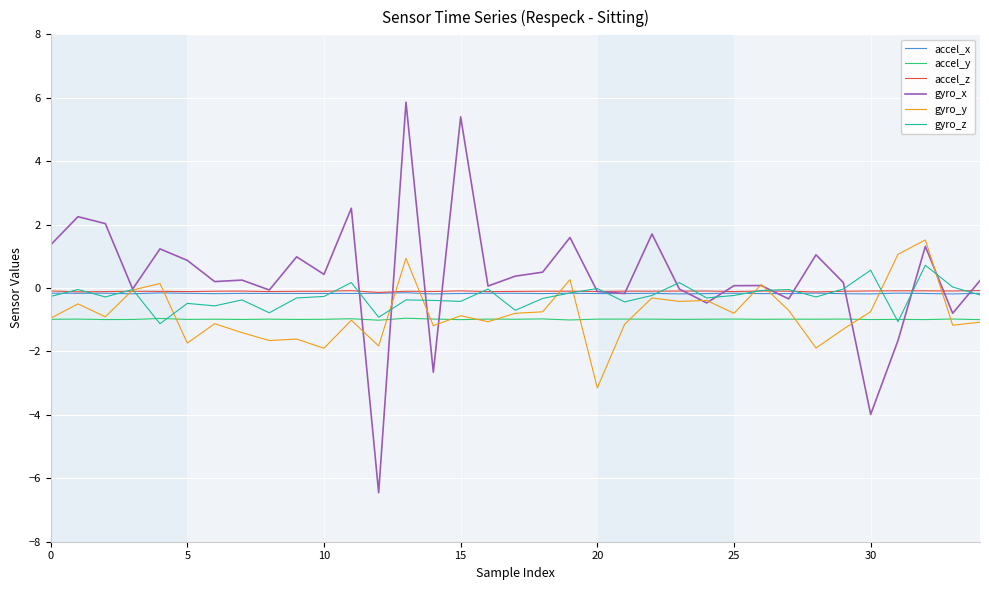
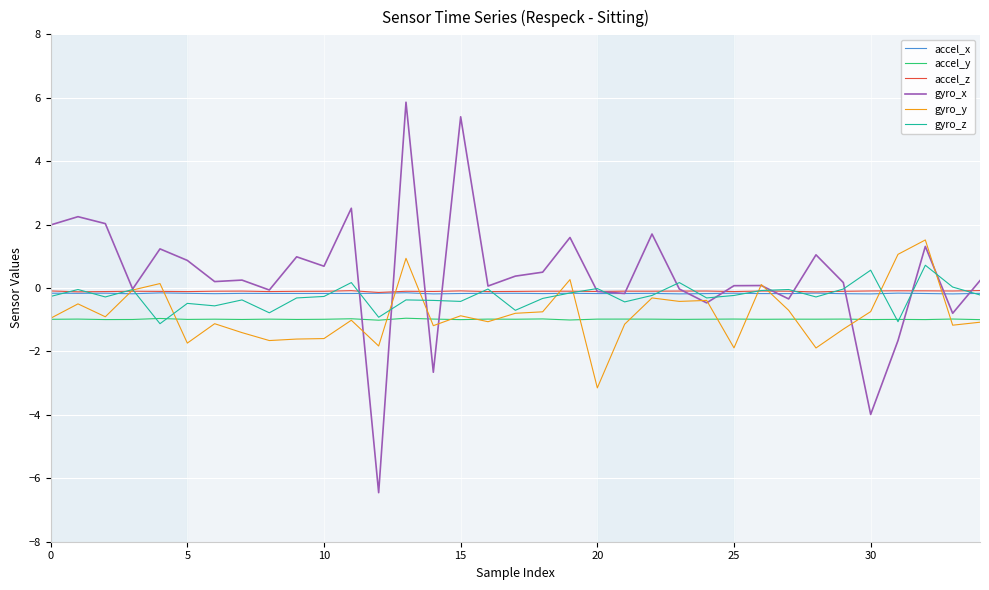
gyro_x, 0: 1.4 -> 2.0
gyro_x, 10: 0.4 -> 0.7
gyro_y, 10: -1.9 -> -1.6
gyro_y, 25: -0.8 -> -1.9
